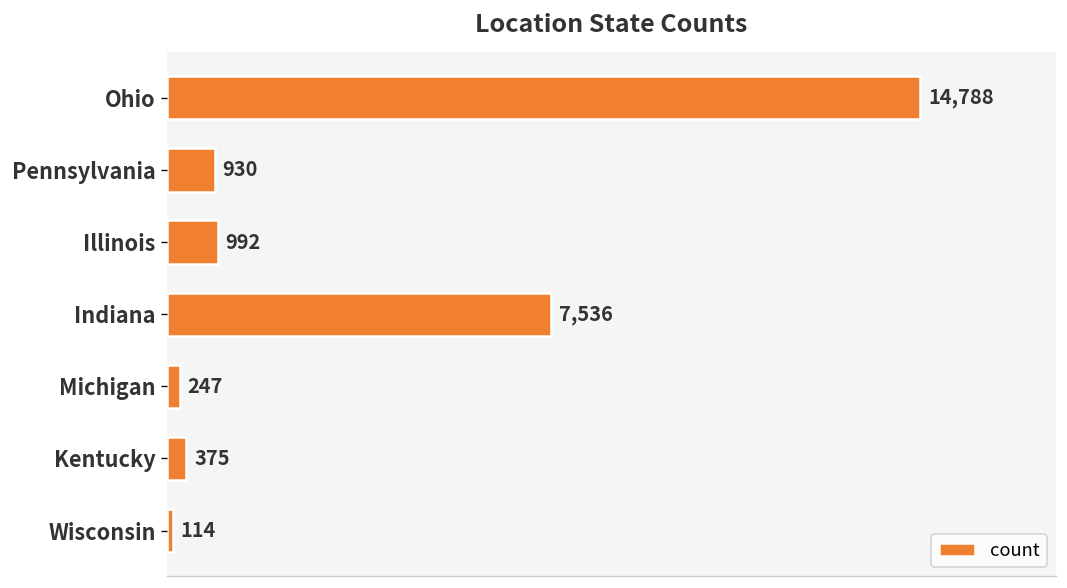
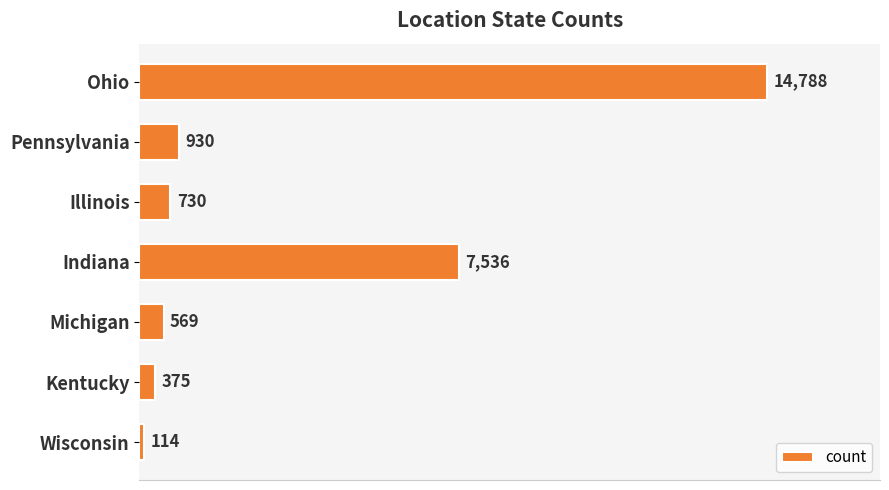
Illinois: 992 -> 730
Michigan: 247 -> 569
